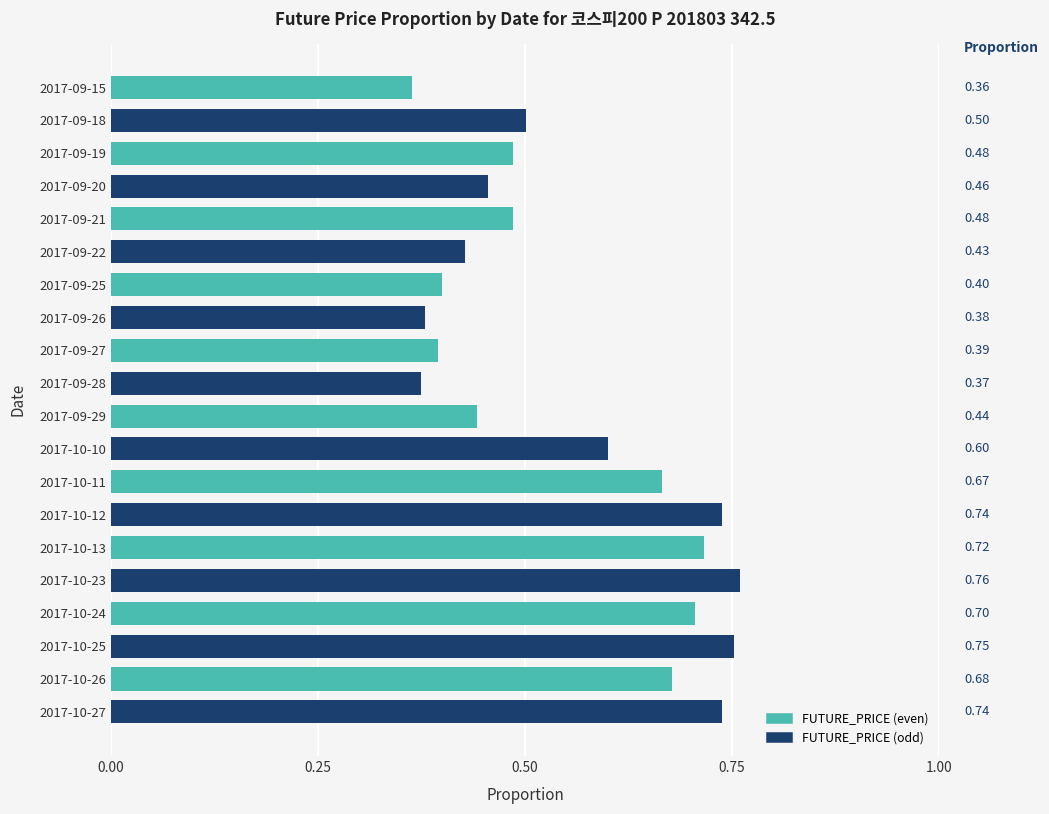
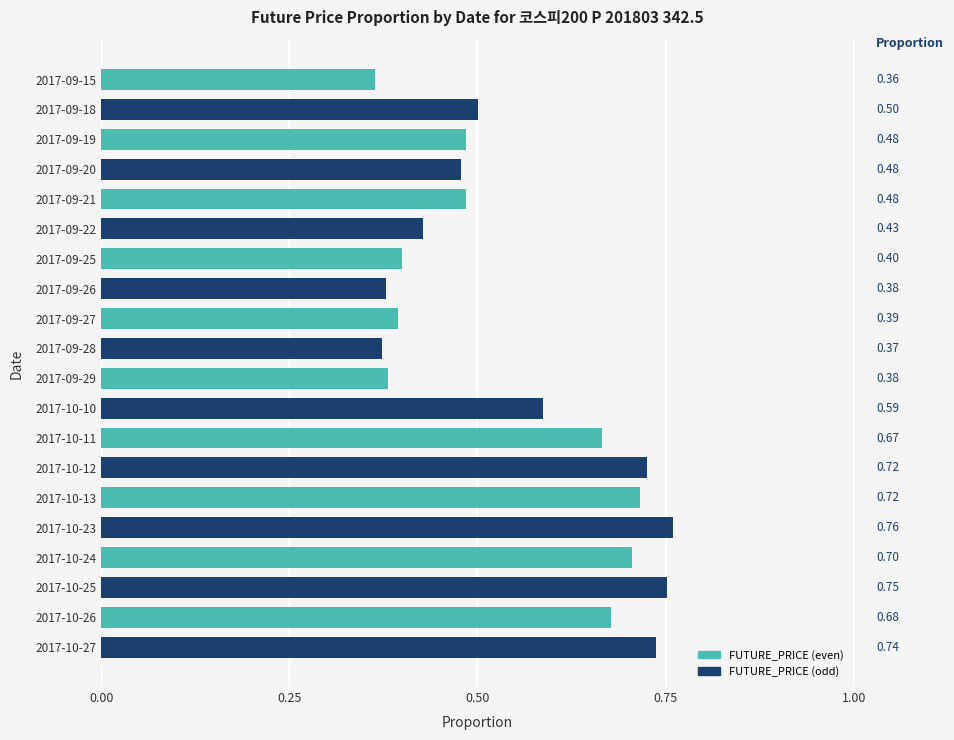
2017-09-20: 0.46 -> 0.48
2017-09-29: 0.44 -> 0.38
2017-10-10: 0.60 -> 0.59
2017-10-12: 0.74 -> 0.72
